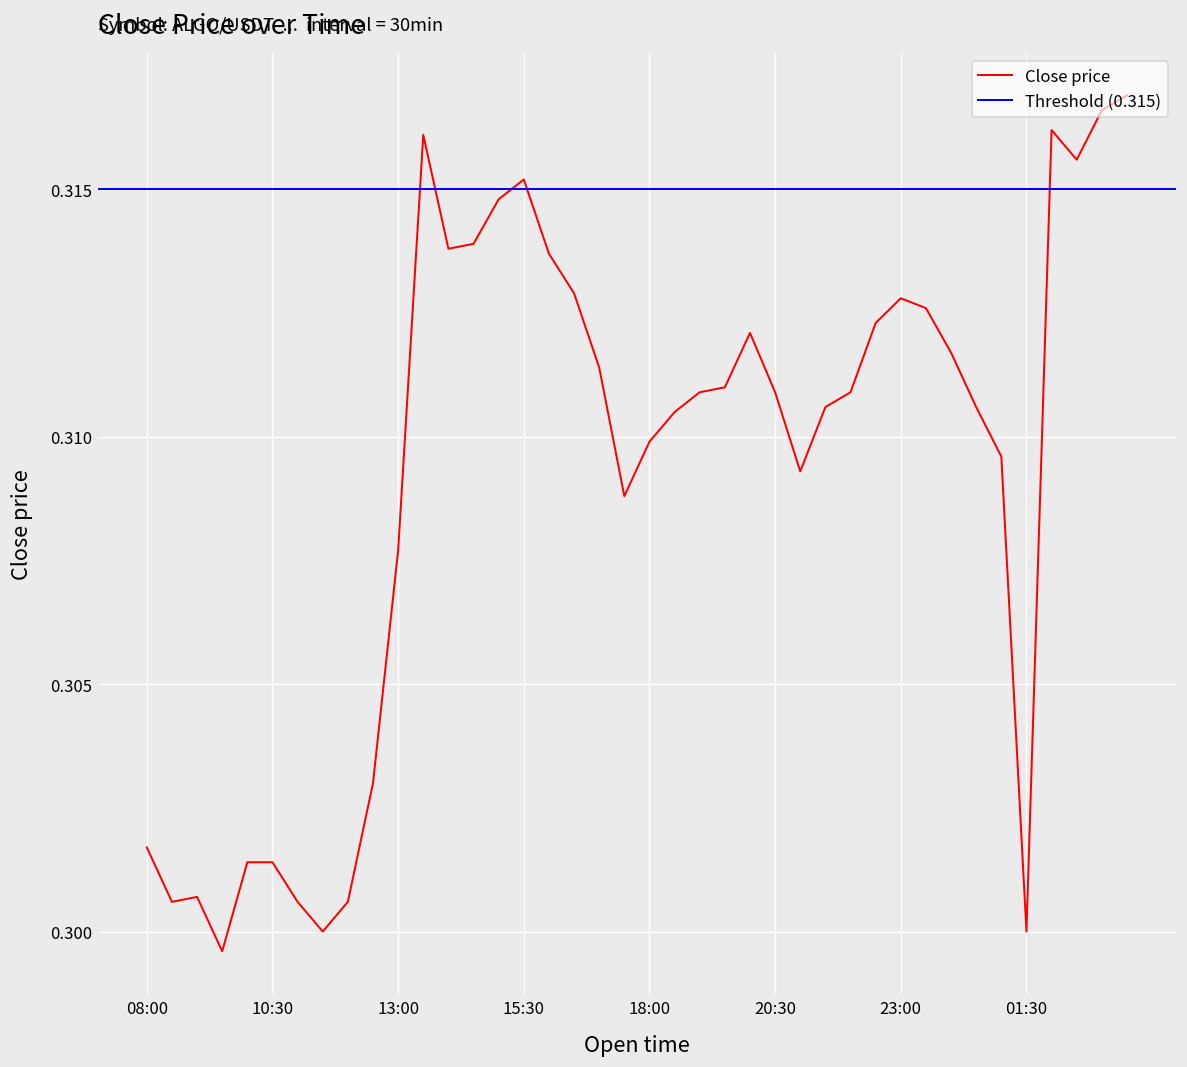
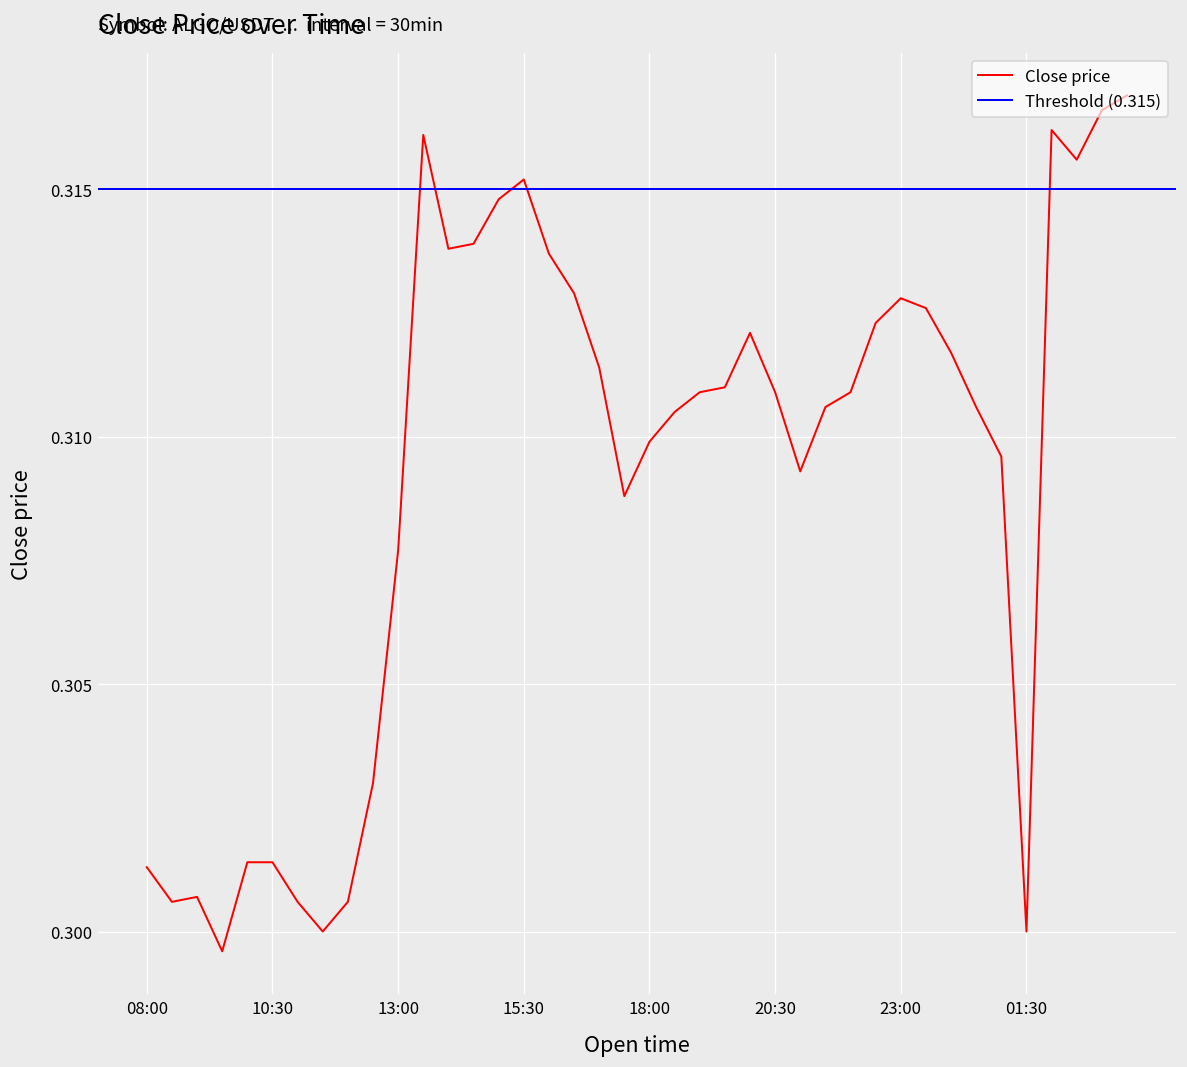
08:00: 0.3017 -> 0.3013
